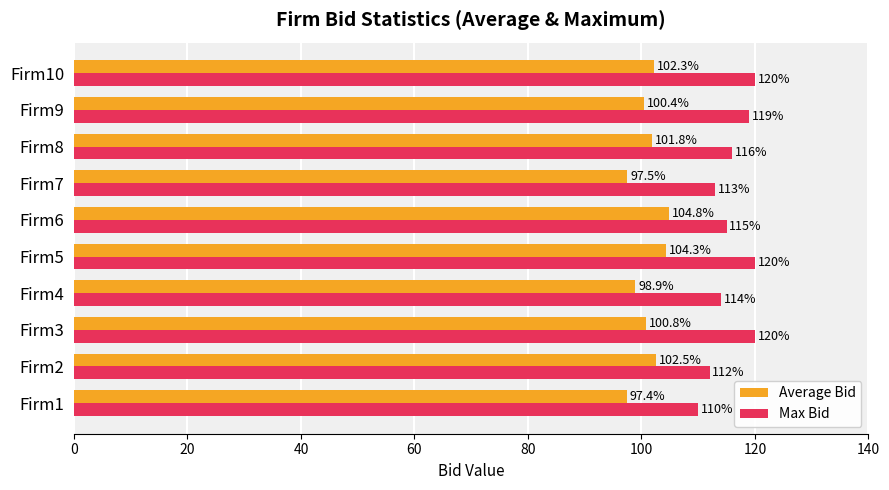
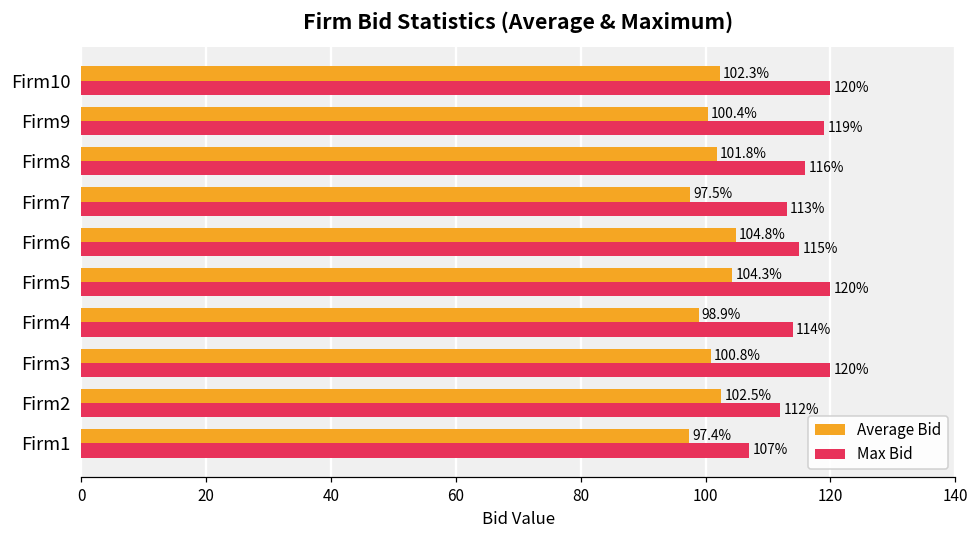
Max Bid, Firm1: 110% -> 107%
